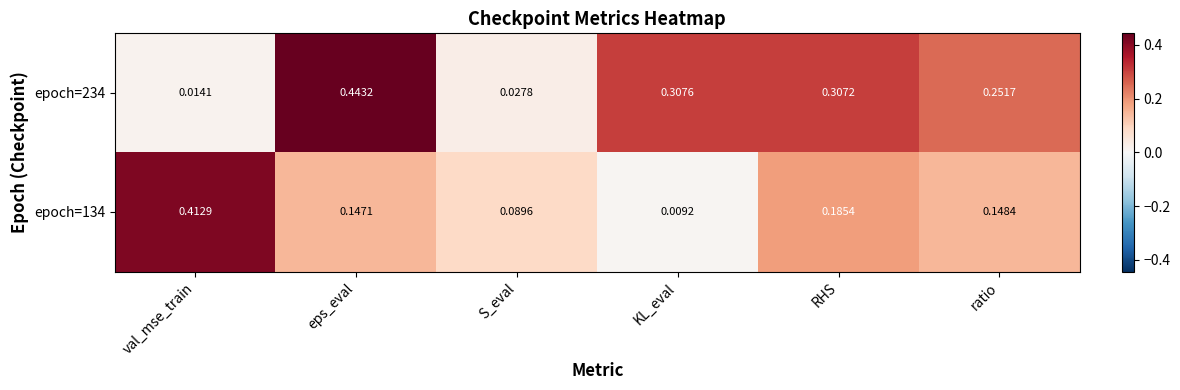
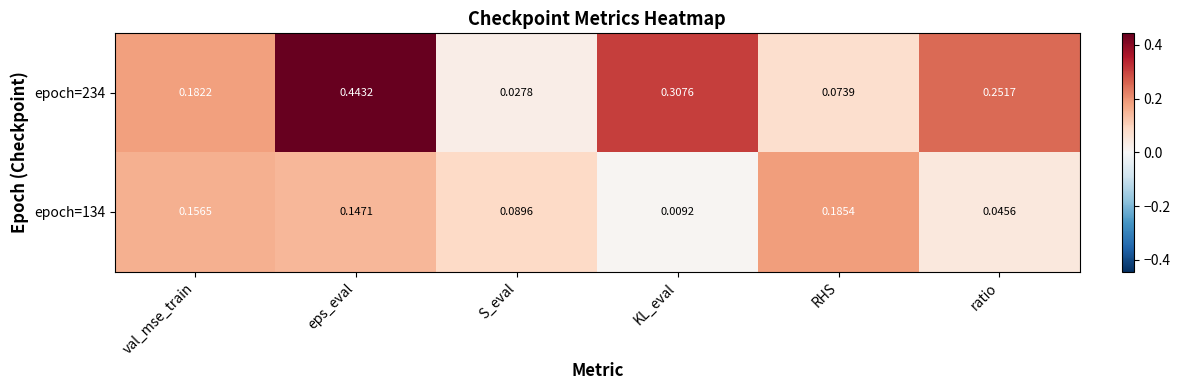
epoch=234, val_mse_train: 0.0141 -> 0.1822
epoch=234, RHS: 0.3072 -> 0.0739
epoch=134, val_mse_train: 0.4129 -> 0.1565
epoch=134, ratio: 0.1484 -> 0.0456
